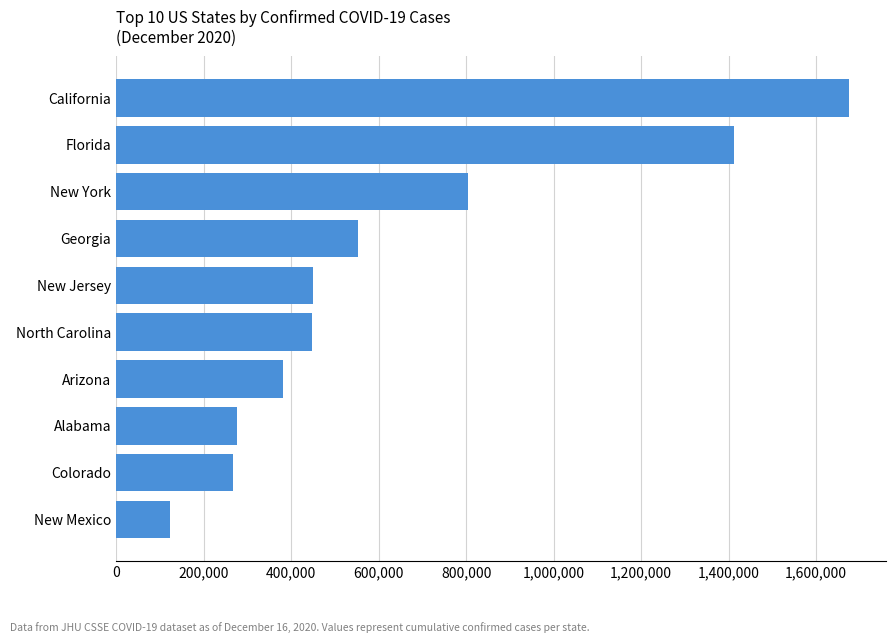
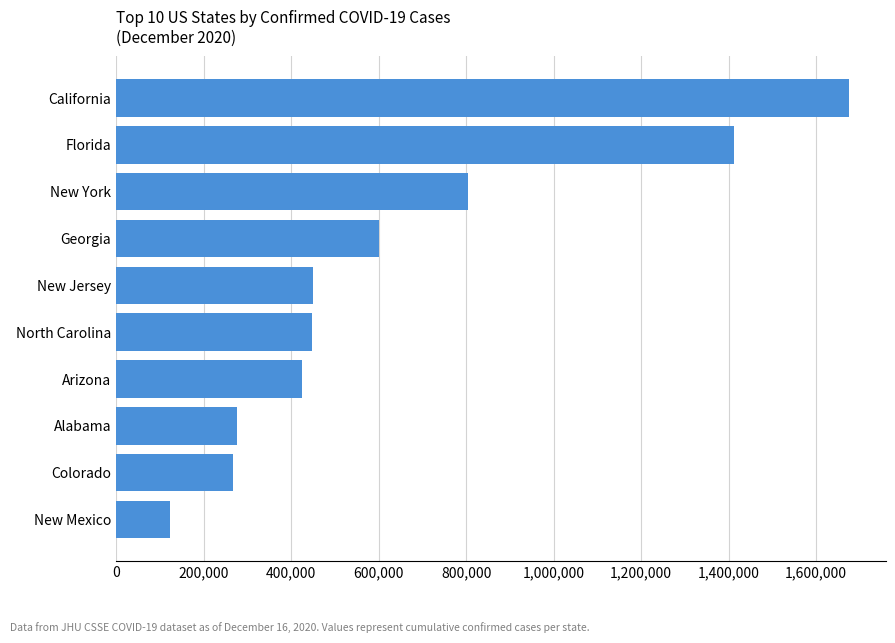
Georgia: 550,000 -> 600,000
Arizona: 380,000 -> 420,000
